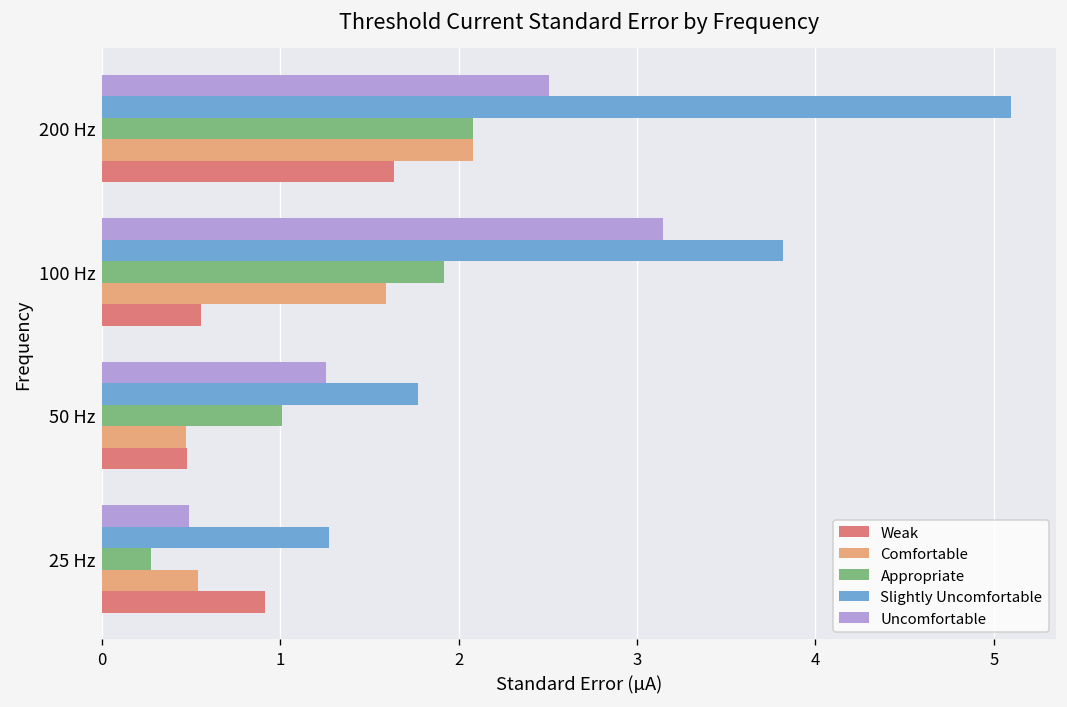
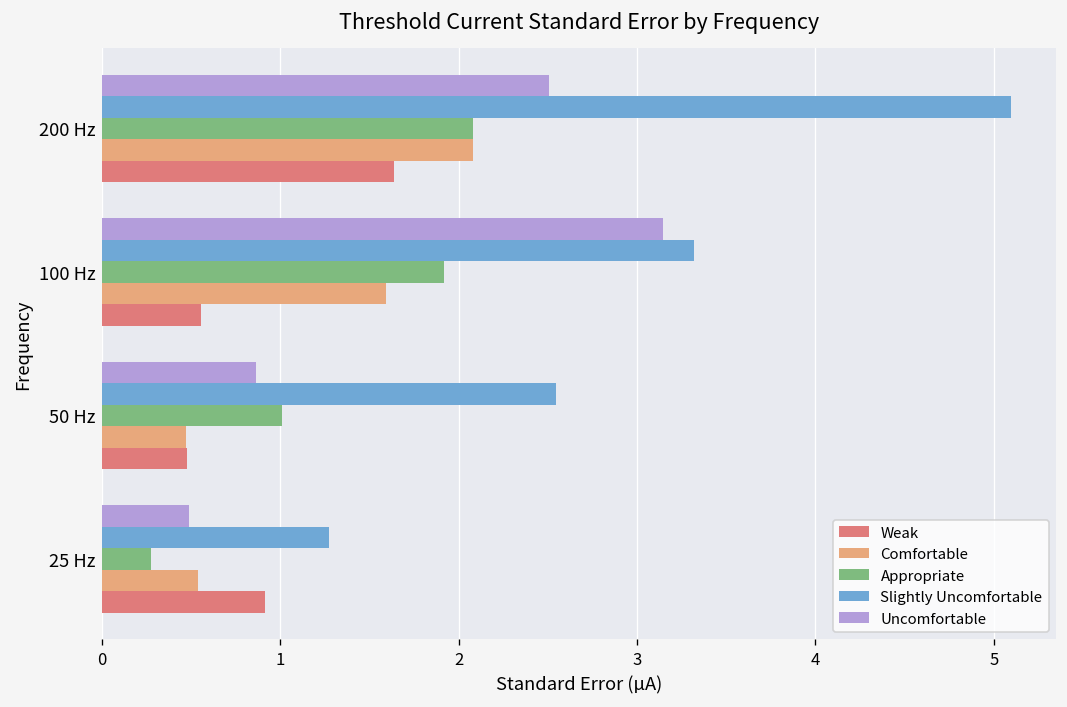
Slightly Uncomfortable, 100 Hz: 3.82 -> 3.32
Uncomfortable, 50 Hz: 1.26 -> 0.86
Slightly Uncomfortable, 50 Hz: 1.77 -> 2.55
